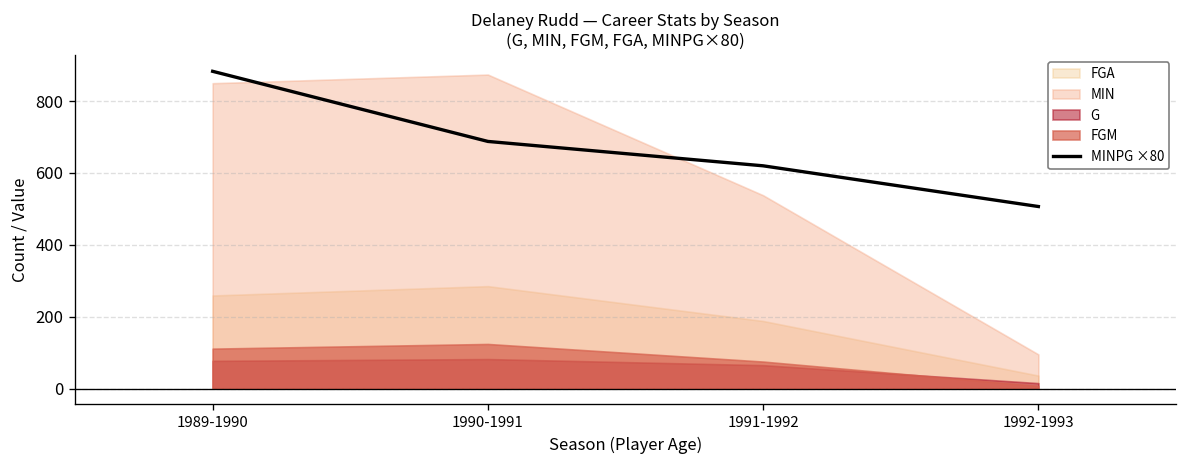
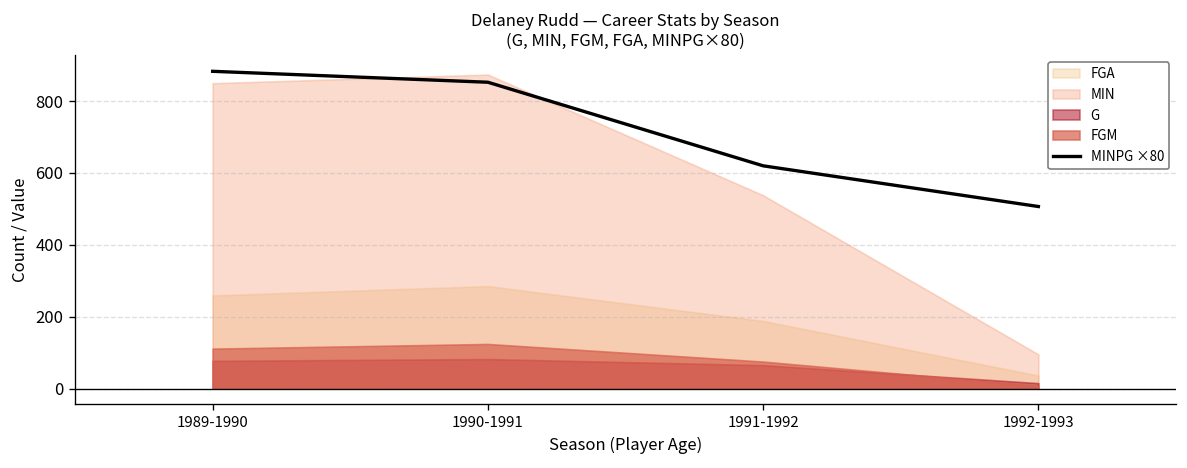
MINPG ×80, 1990-1991: 690 -> 850
